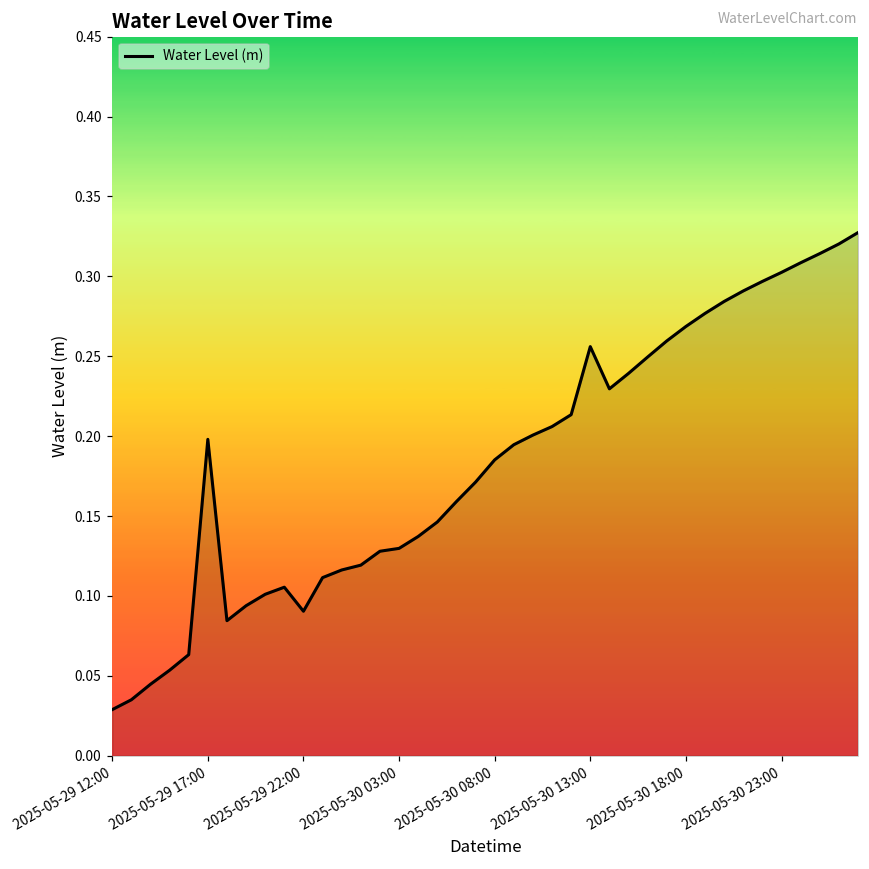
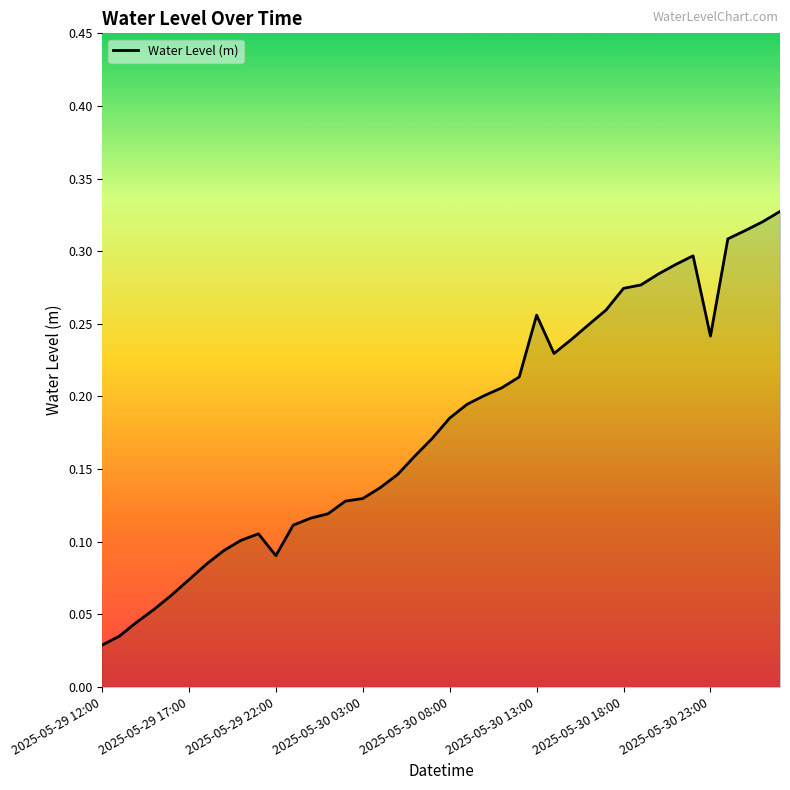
2025-05-29 17:00: 0.198 -> 0.074
2025-05-30 18:00: 0.269 -> 0.274
2025-05-30 23:00: 0.302 -> 0.242
